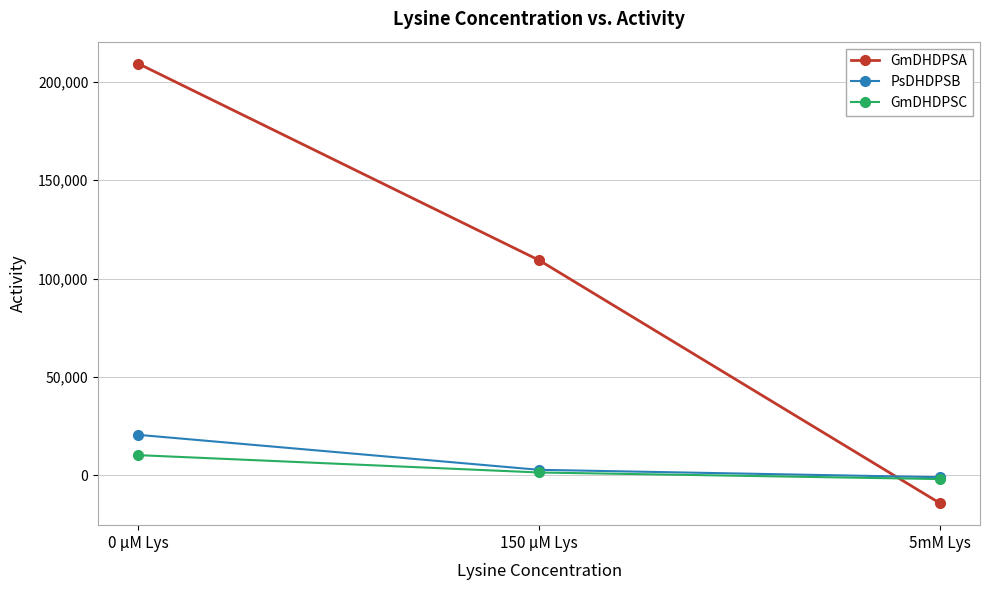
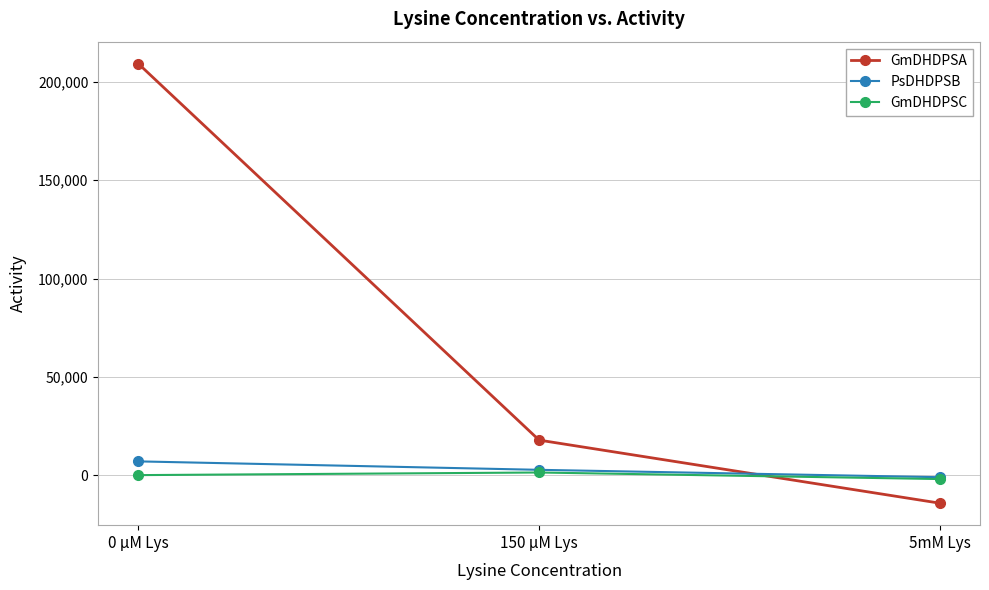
PsDHDPSB, 0 µM Lys: 21,000 -> 7,000
GmDHDPSC, 0 µM Lys: 10,000 -> 0
GmDHDPSA, 150 µM Lys: 109,000 -> 18,000
